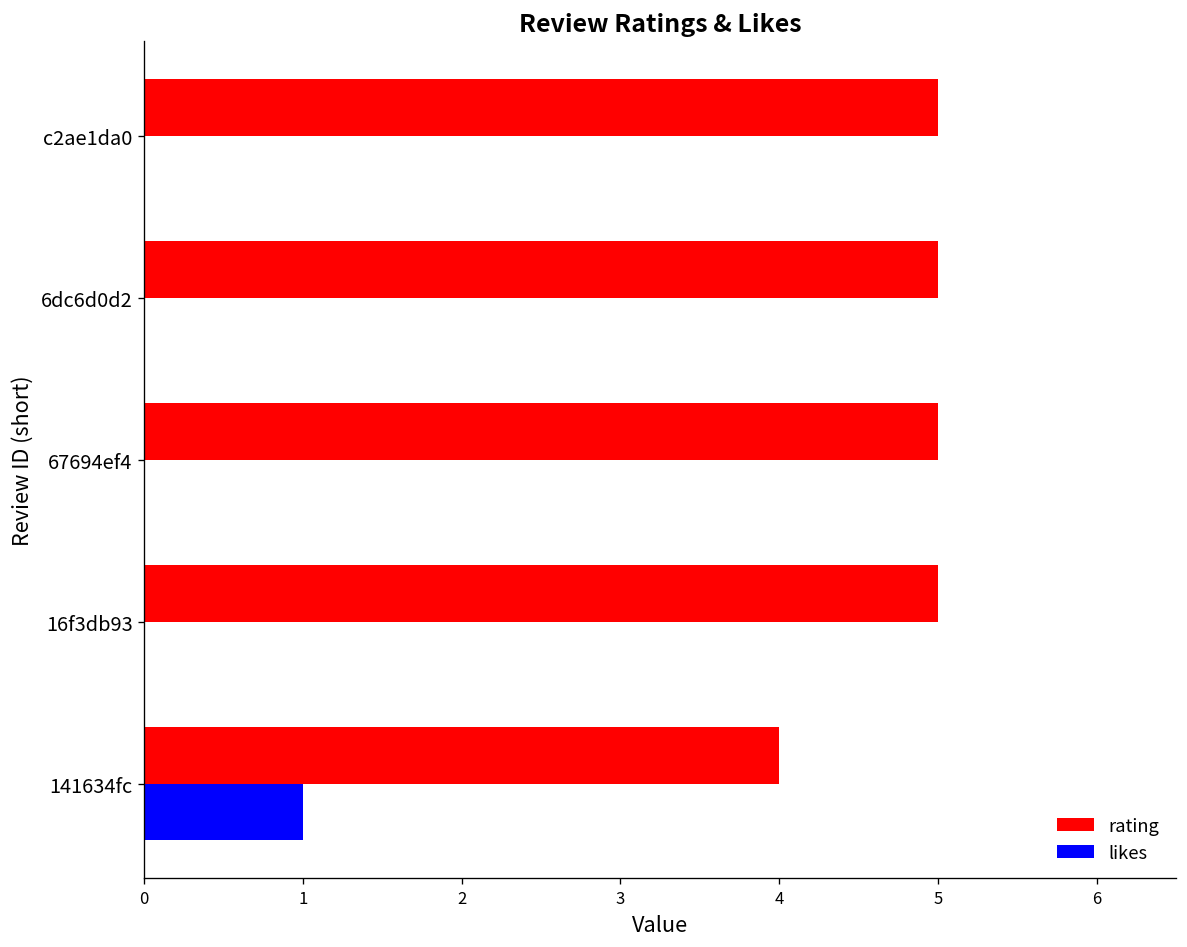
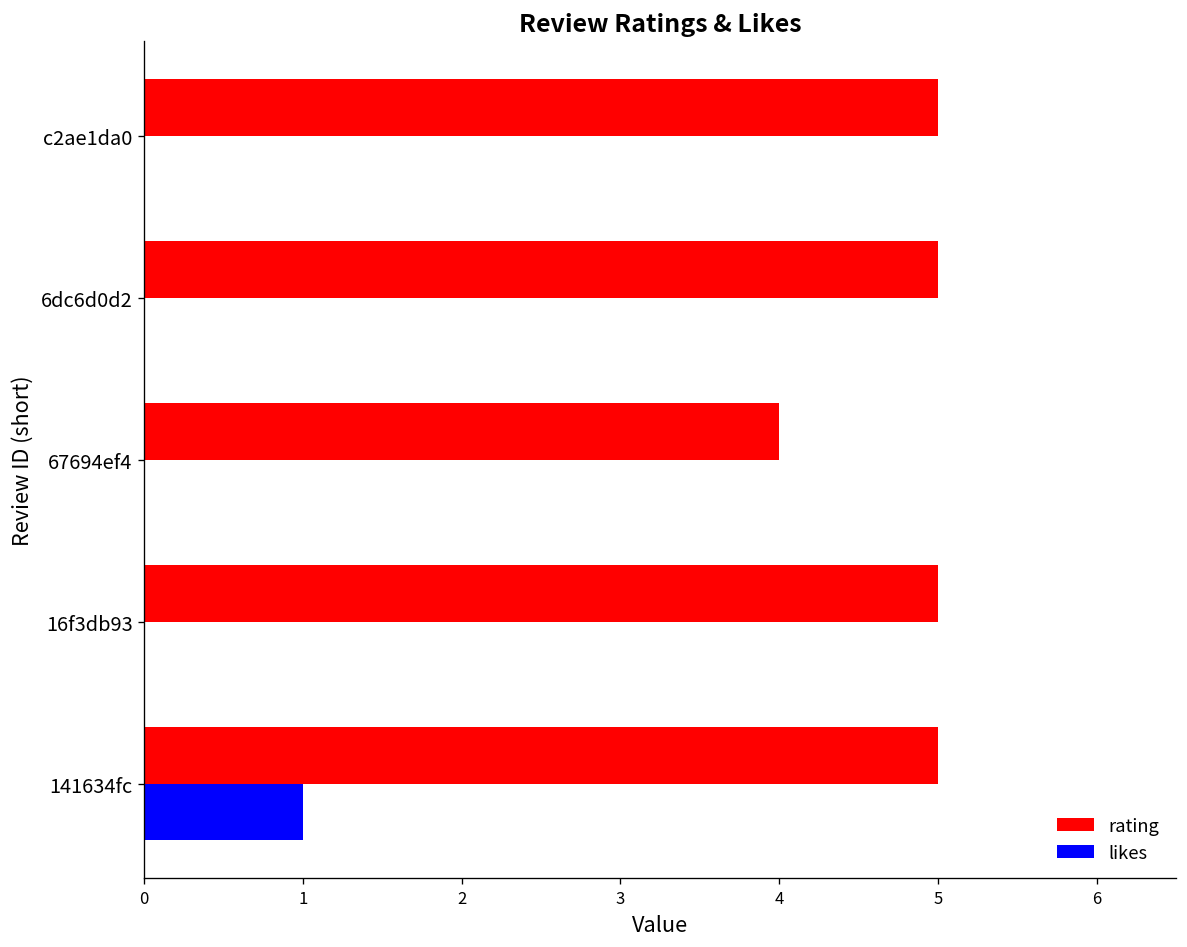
rating, 67694ef4: 5 -> 4
rating, 141634fc: 4 -> 5
